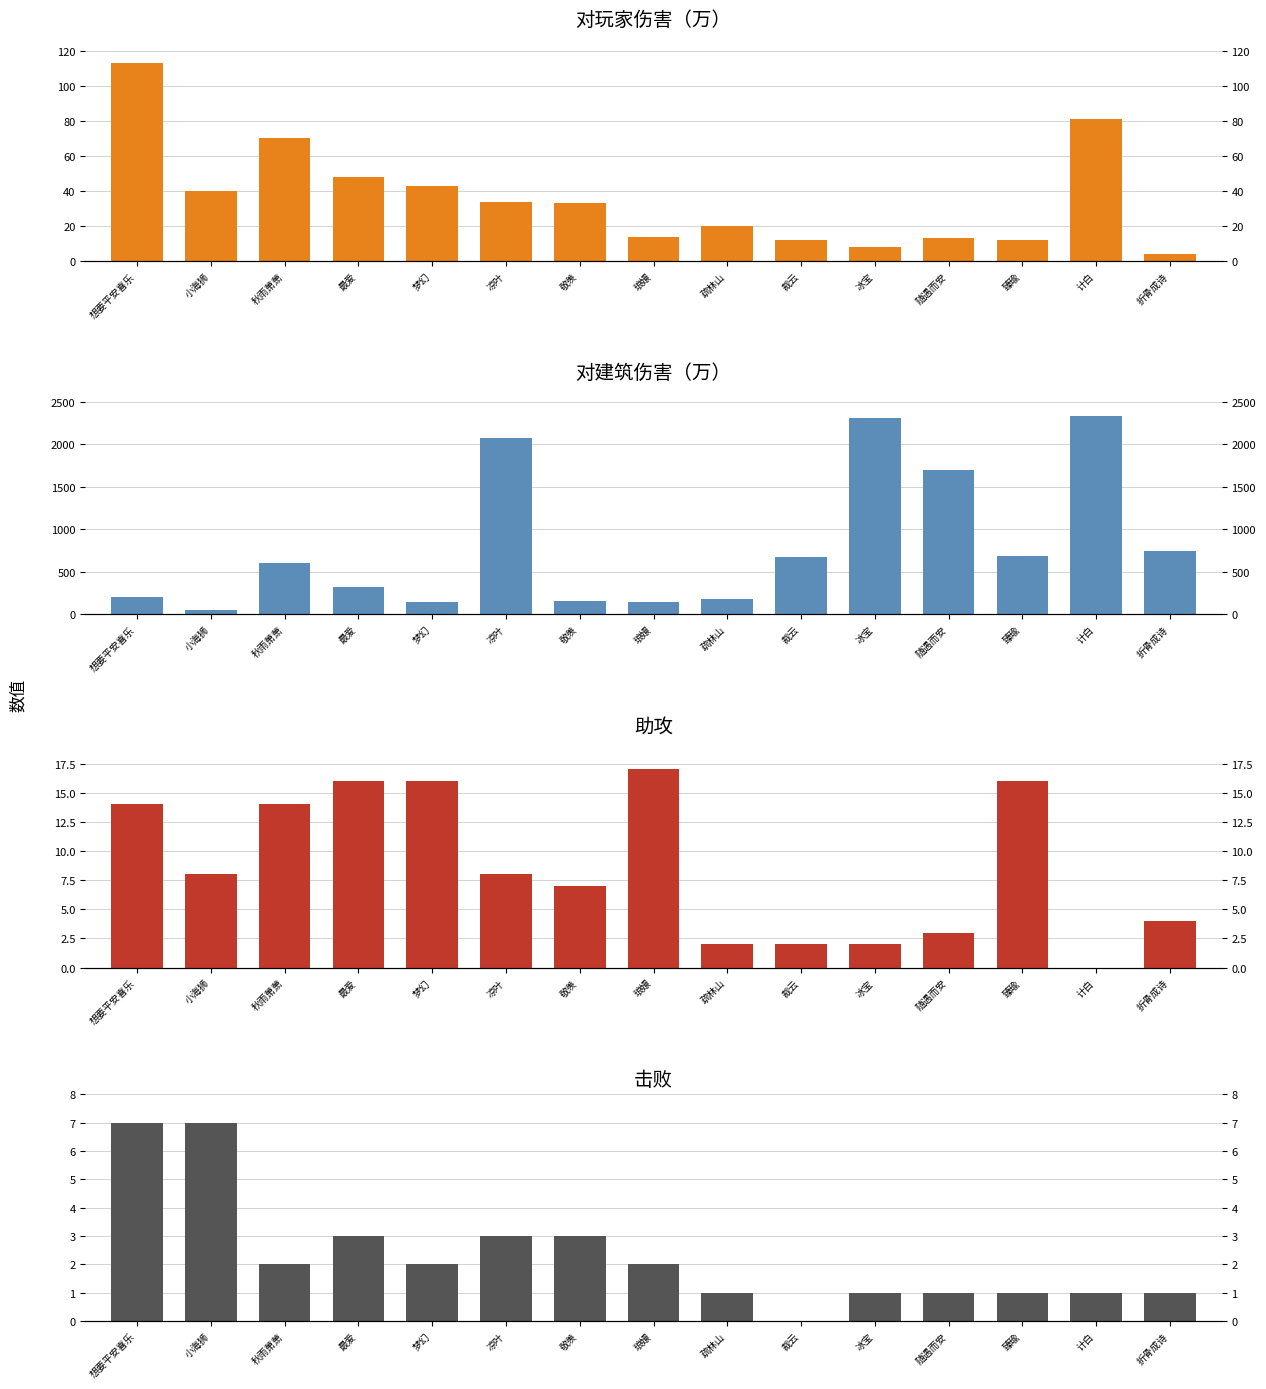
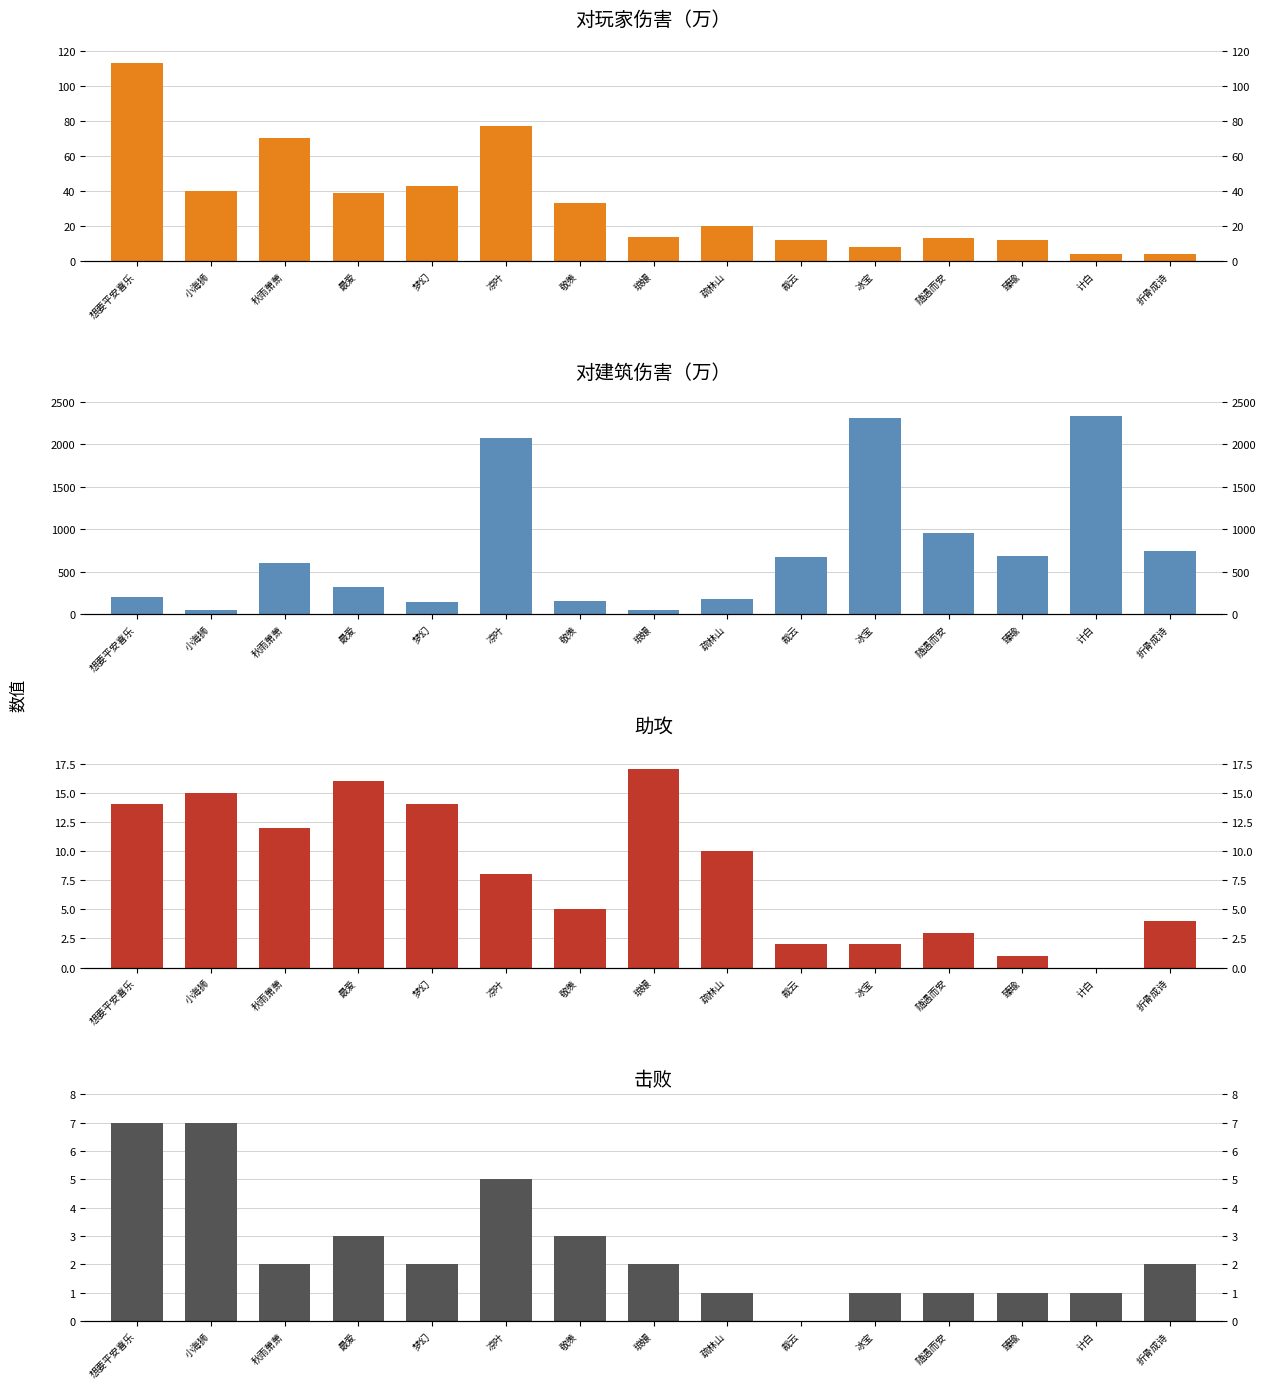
对玩家伤害（万）, 最爱: 48 -> 39
对玩家伤害（万）, 凉叶: 34 -> 77
对玩家伤害（万）, 计白: 81 -> 4
对建筑伤害（万）, 琅嬛: 150 -> 50
对建筑伤害（万）, 随遇而安: 1700 -> 1000
助攻, 小海狮: 8 -> 15
助攻, 秋雨萧萧: 14 -> 12
助攻, 梦幻: 16 -> 14
助攻, 敬羡: 7 -> 5
助攻, 疏林山: 2 -> 10
助攻, 臻瑜: 16 -> 1
击败, 凉叶: 3 -> 5
击败, 折骨成诗: 1 -> 2
